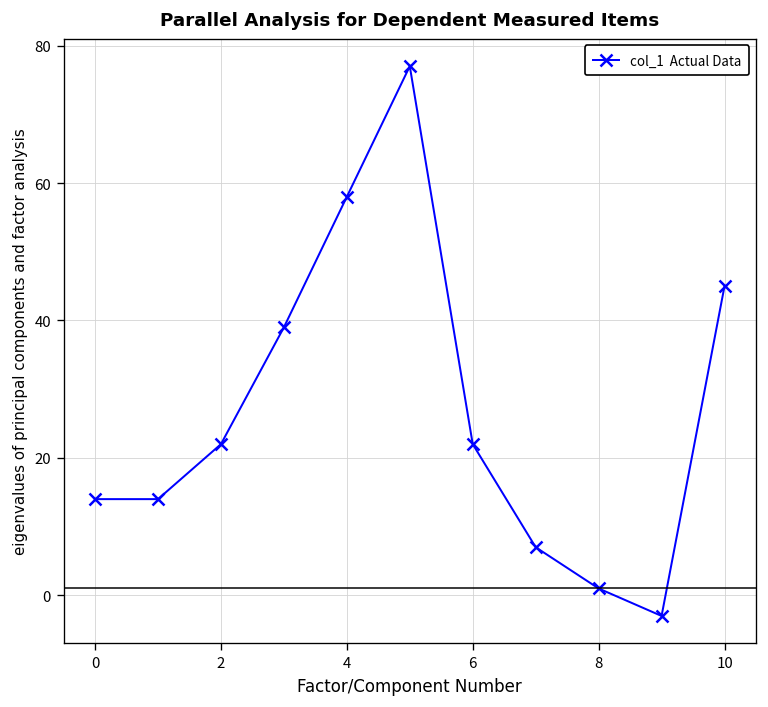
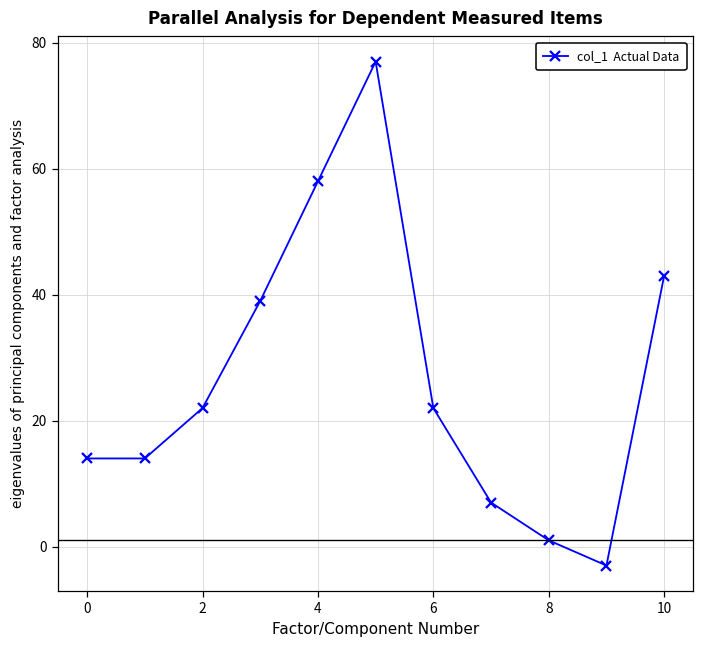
10: 45 -> 43
